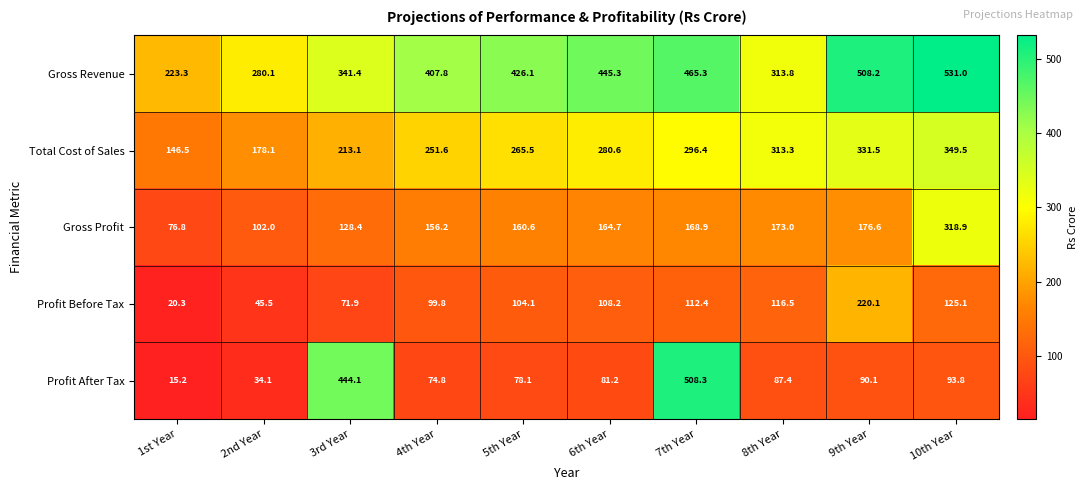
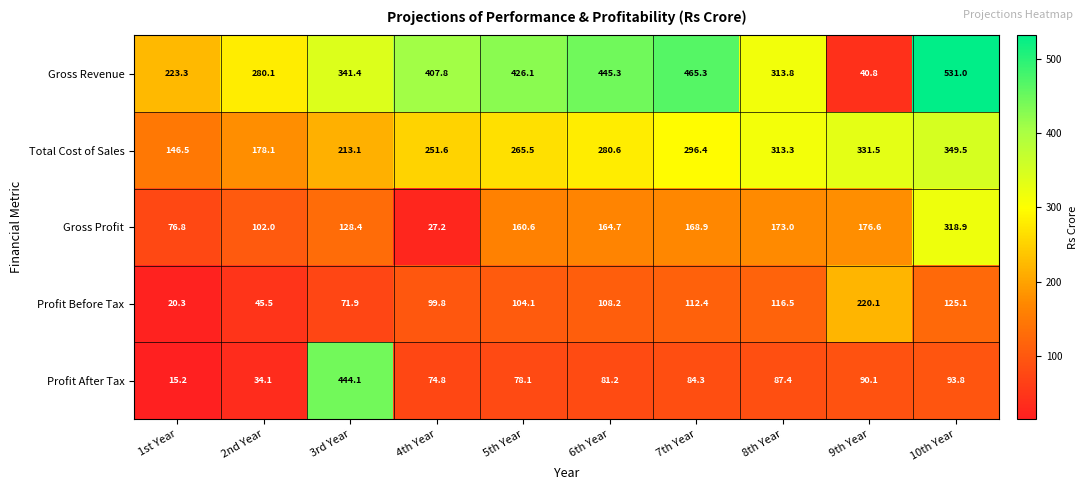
Gross Revenue, 9th Year: 508.2 -> 40.8
Gross Profit, 4th Year: 156.2 -> 27.2
Profit After Tax, 7th Year: 508.3 -> 84.3
